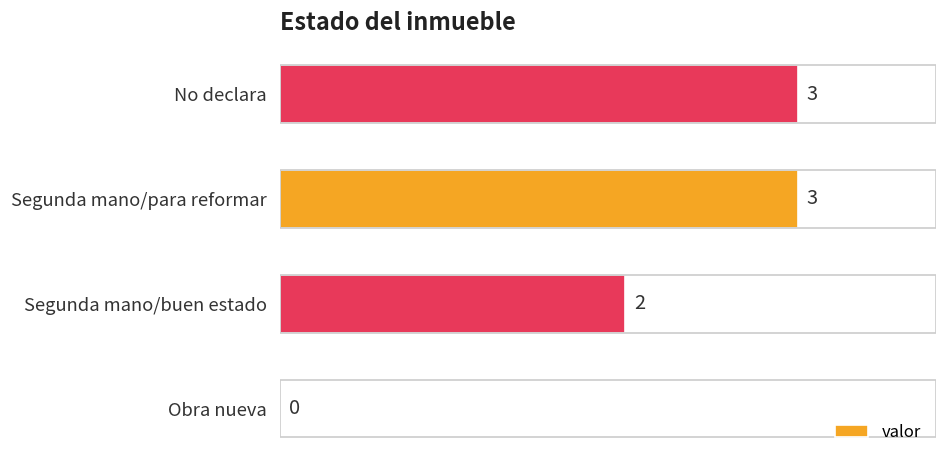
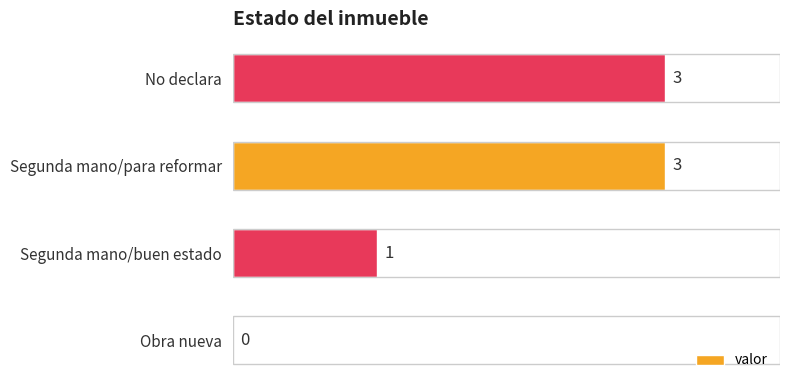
Segunda mano/buen estado: 2 -> 1
